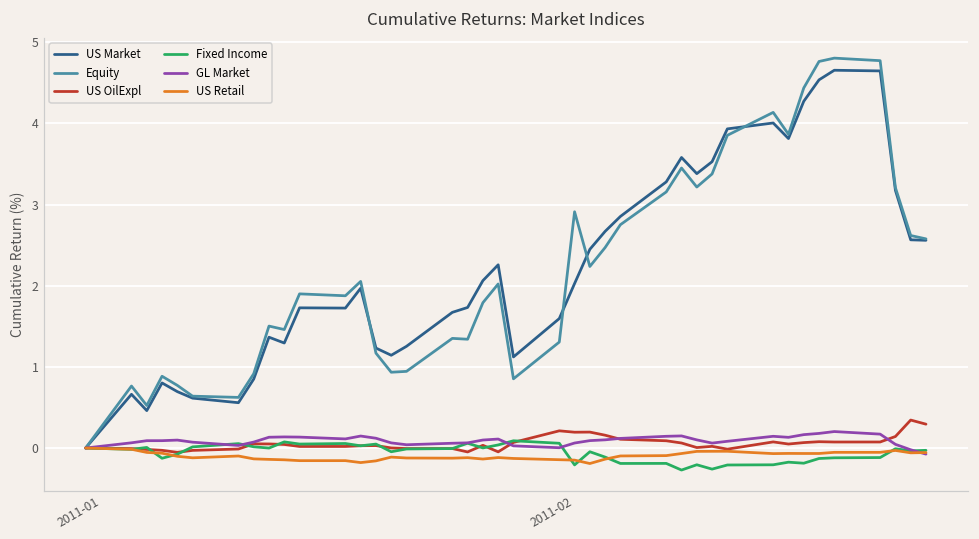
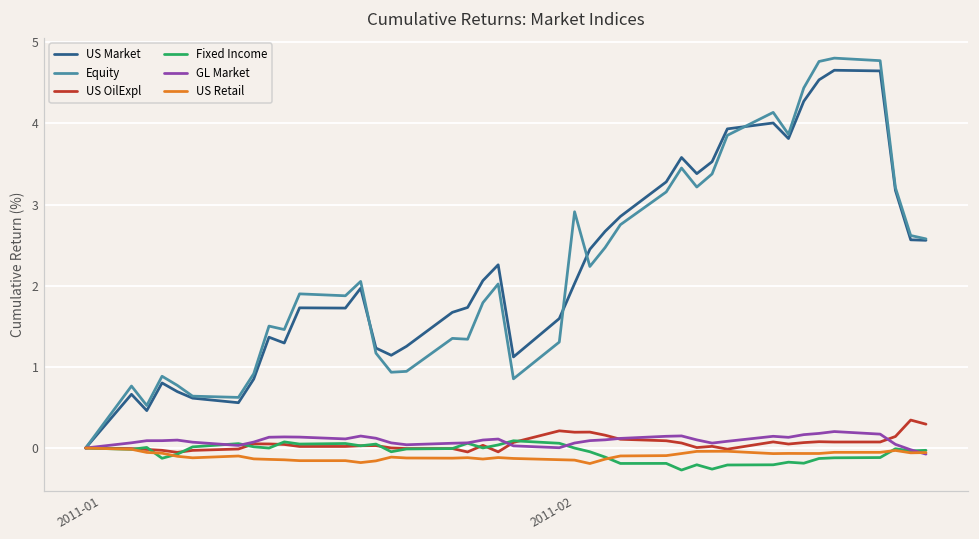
Fixed Income, 2011-02: -0.2 -> 0.0
